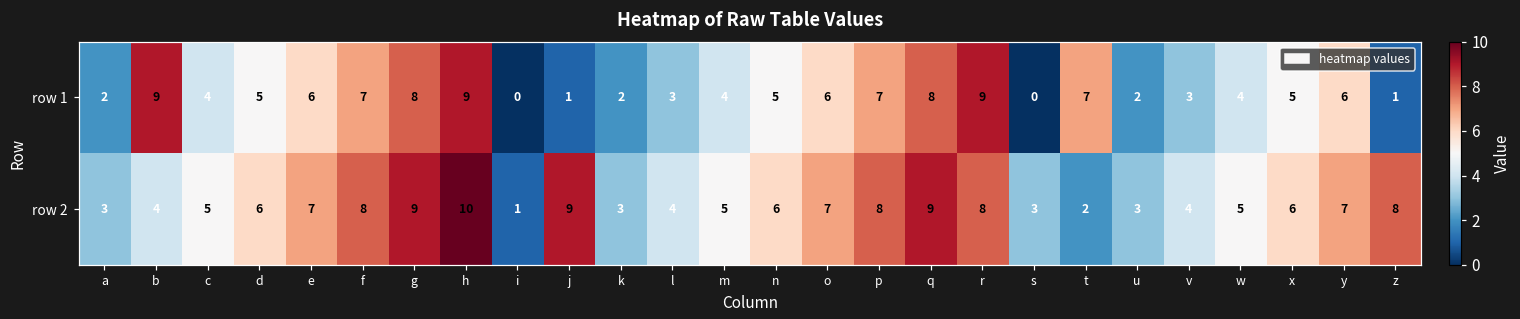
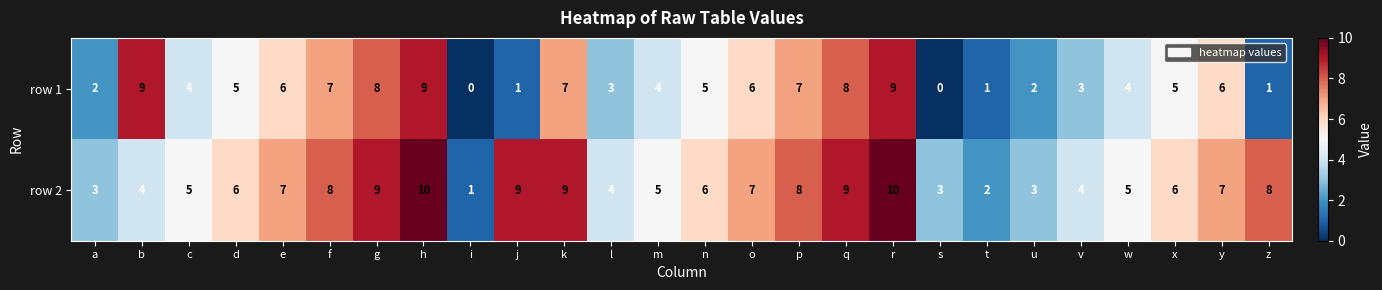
row 1, k: 2 -> 7
row 1, t: 7 -> 1
row 2, k: 3 -> 9
row 2, r: 8 -> 10
